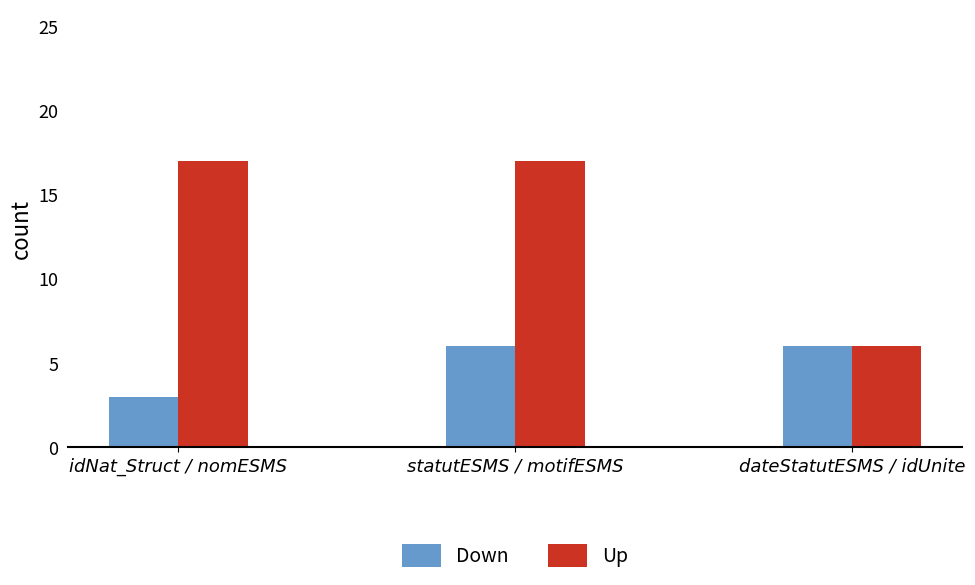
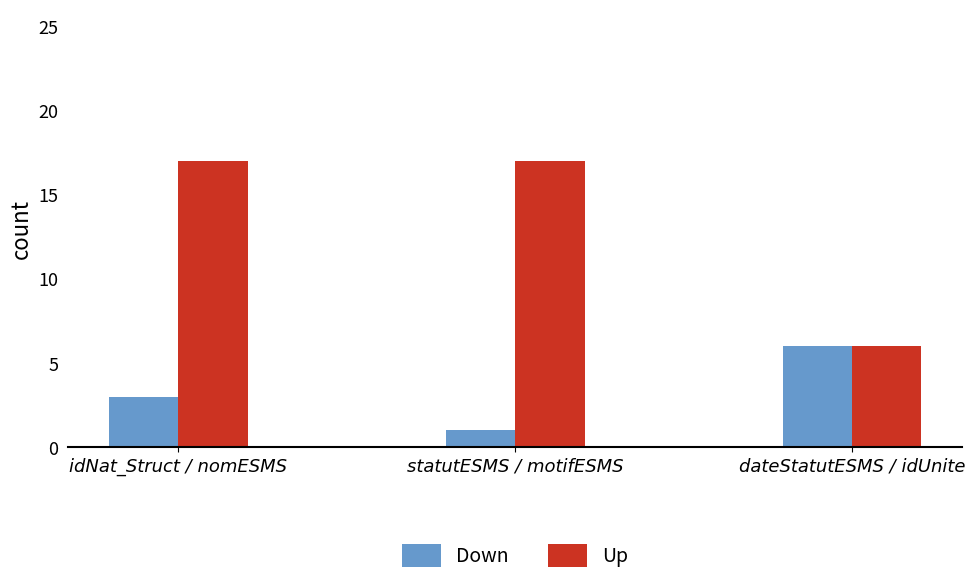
Down, statutESMS / motifESMS: 6 -> 1
